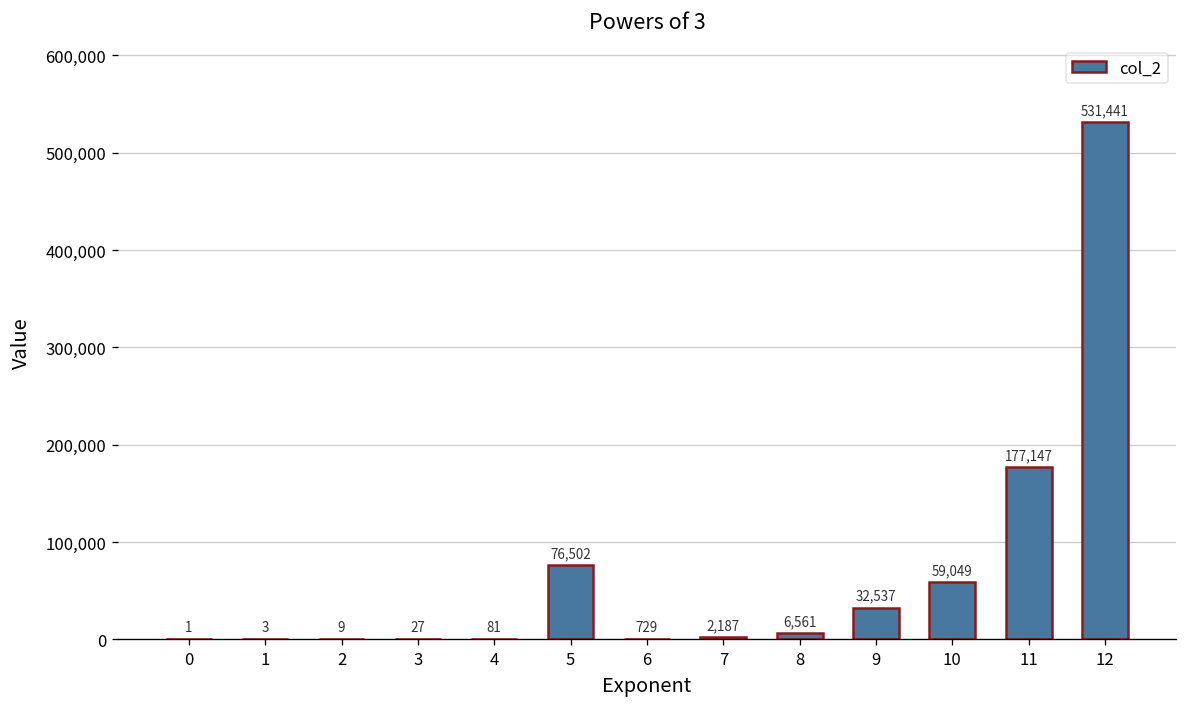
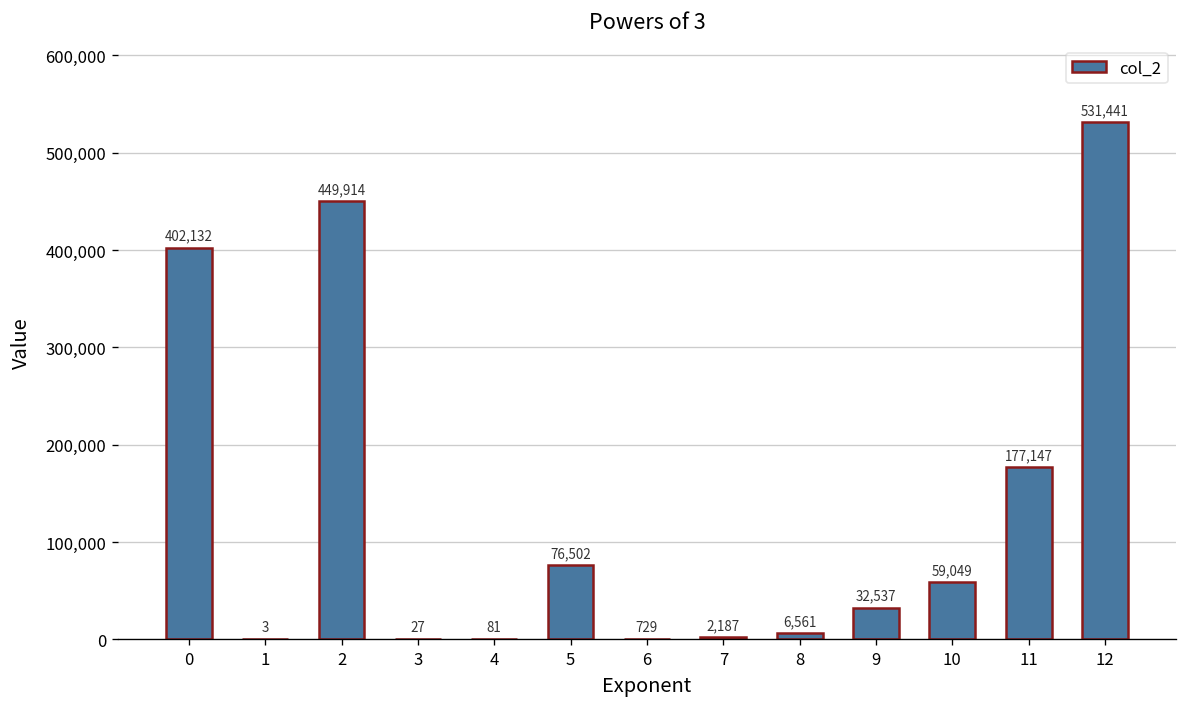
0: 1 -> 402,132
2: 9 -> 449,914
